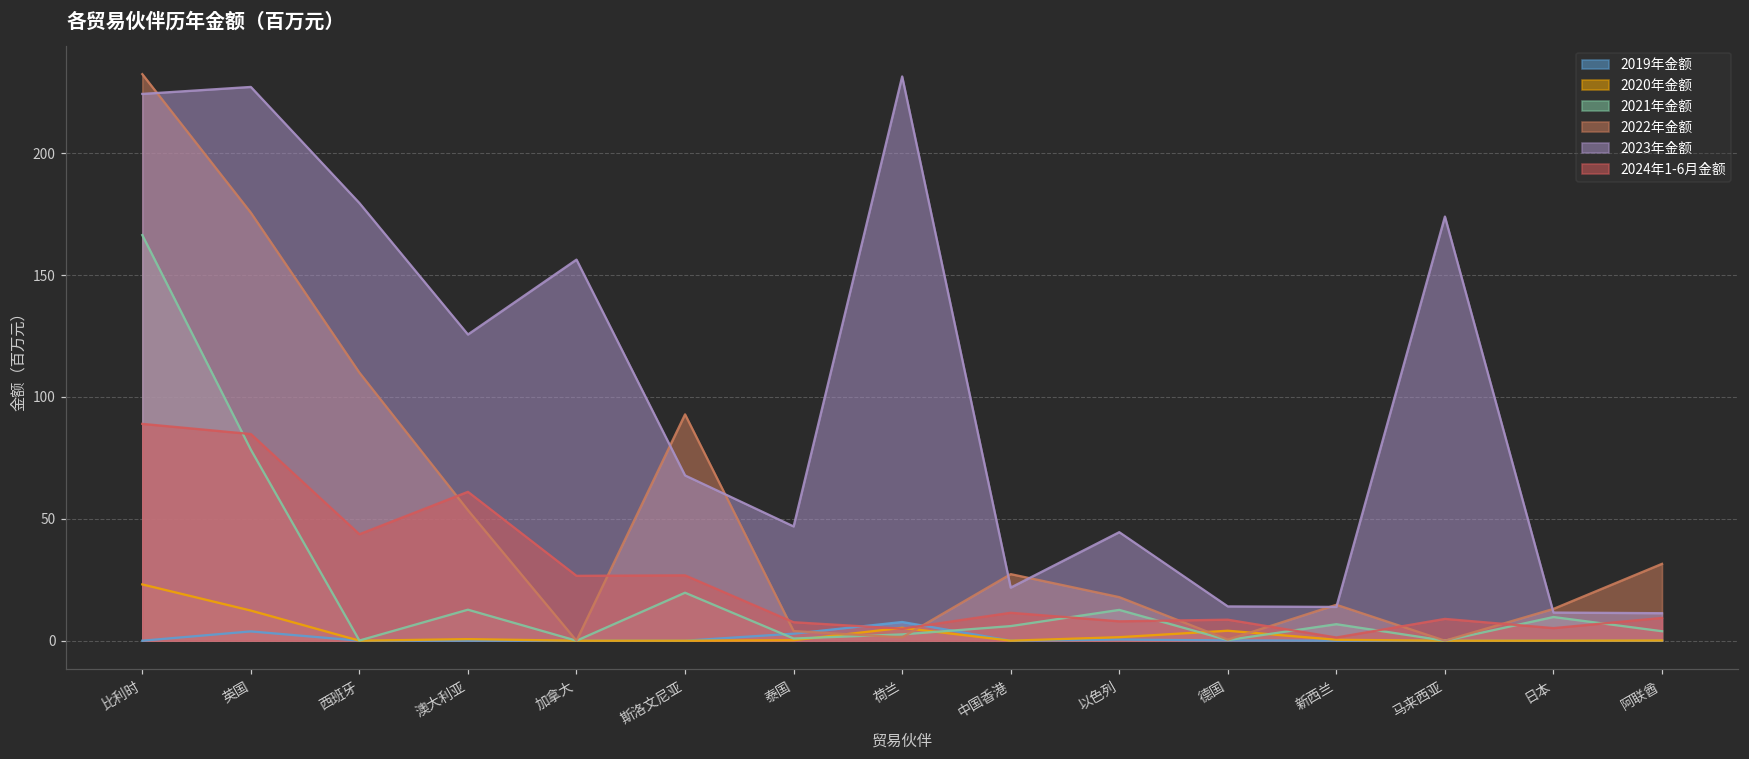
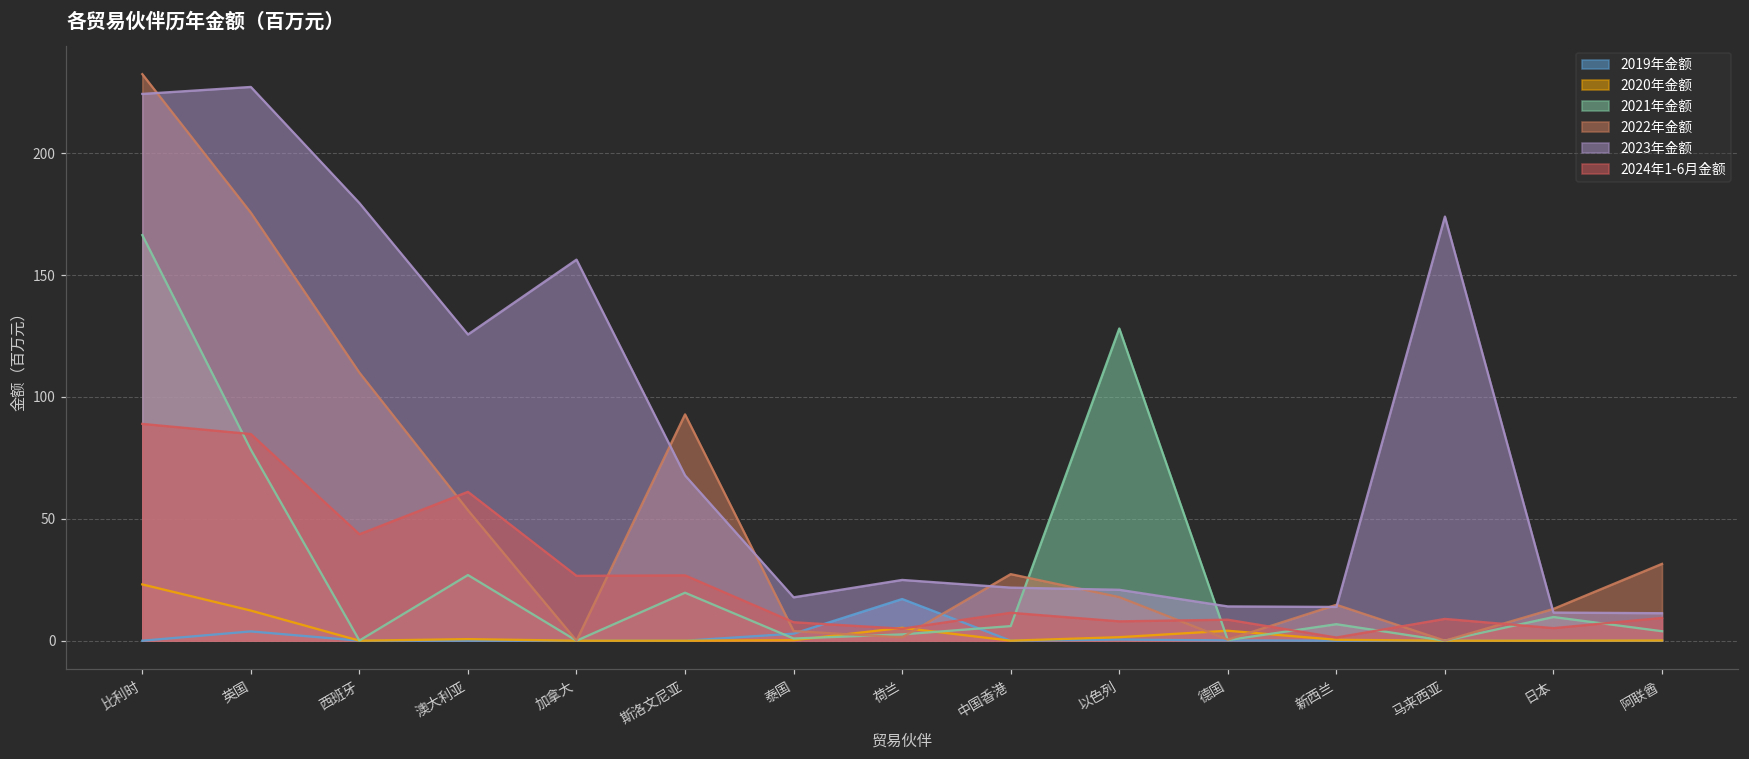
2021年金额, 澳大利亚: 13 -> 27
2023年金额, 泰国: 47 -> 18
2019年金额, 荷兰: 8 -> 17
2023年金额, 荷兰: 231 -> 25
2021年金额, 以色列: 13 -> 128
2023年金额, 以色列: 45 -> 21
